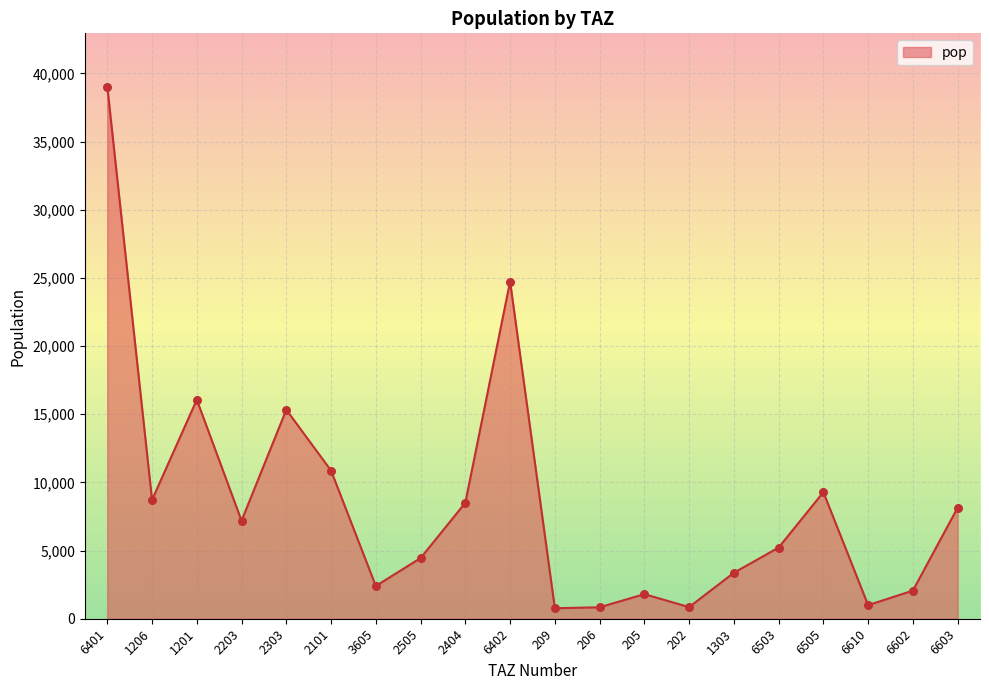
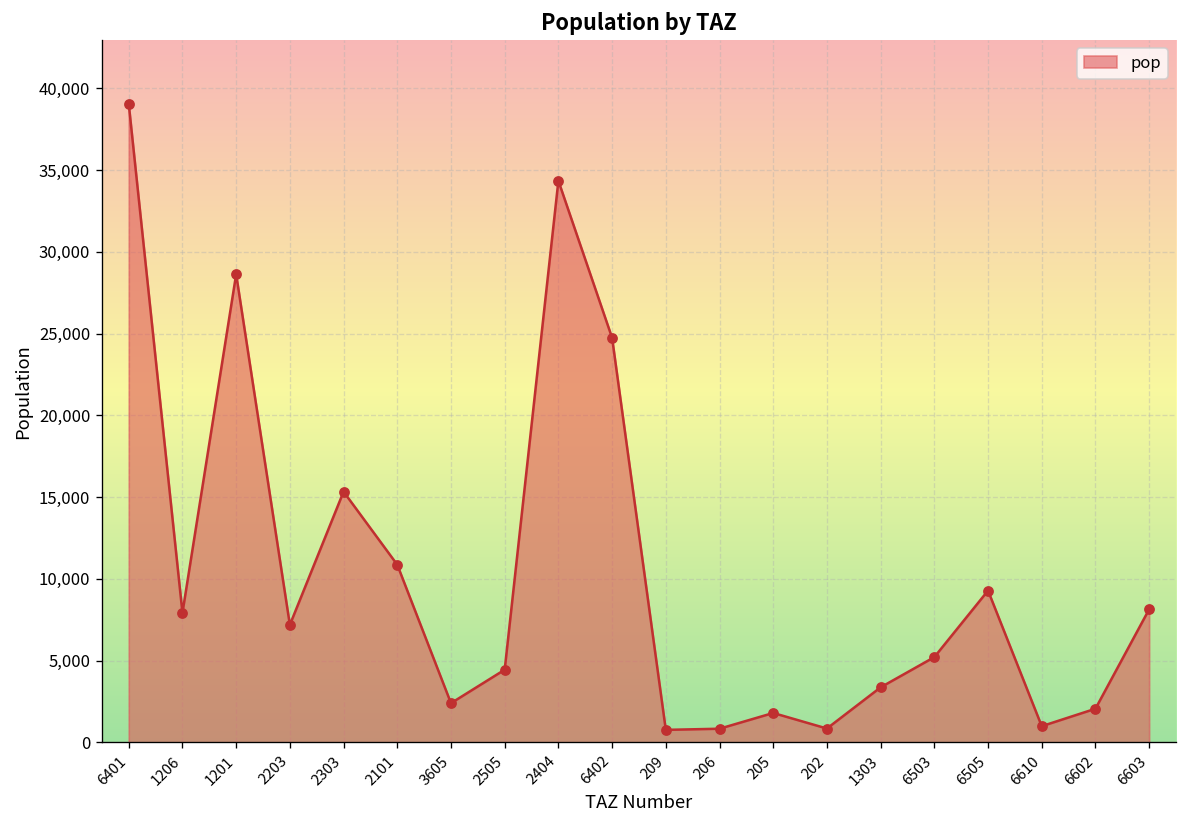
1206: 8,700 -> 7,900
1201: 16,100 -> 28,600
2404: 8,500 -> 34,300
